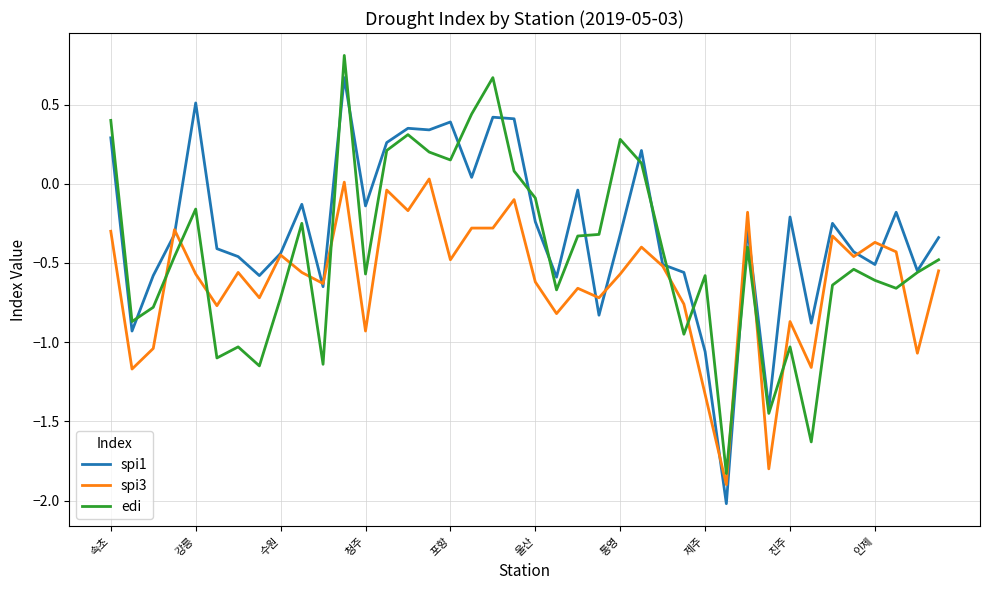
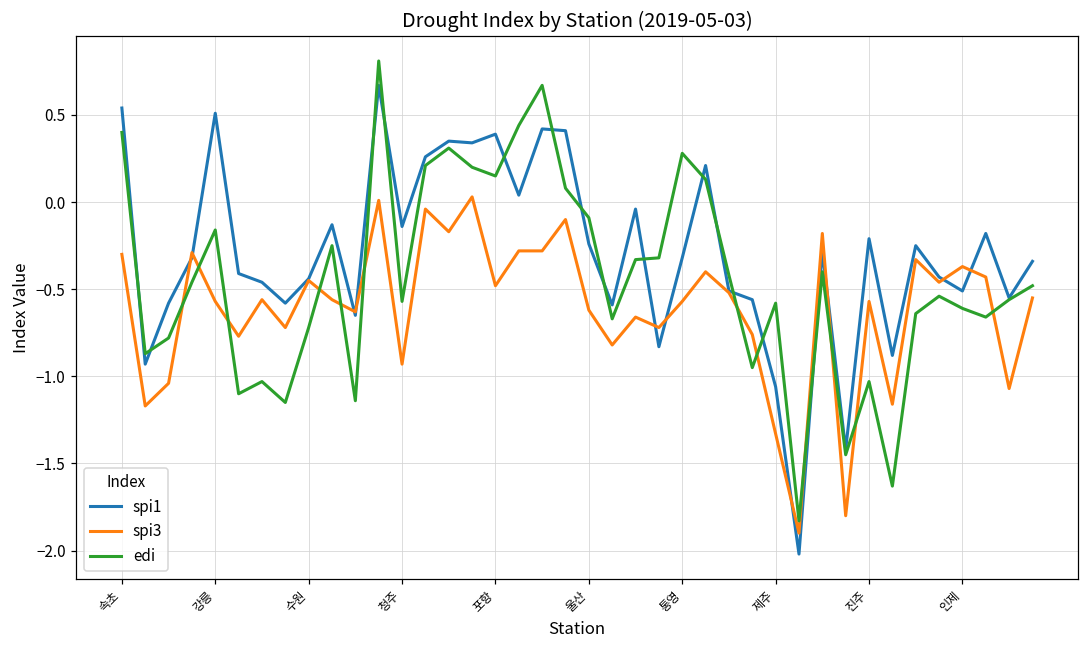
spi1, 속초: 0.29 -> 0.54
spi3, 진주: -0.87 -> -0.57
